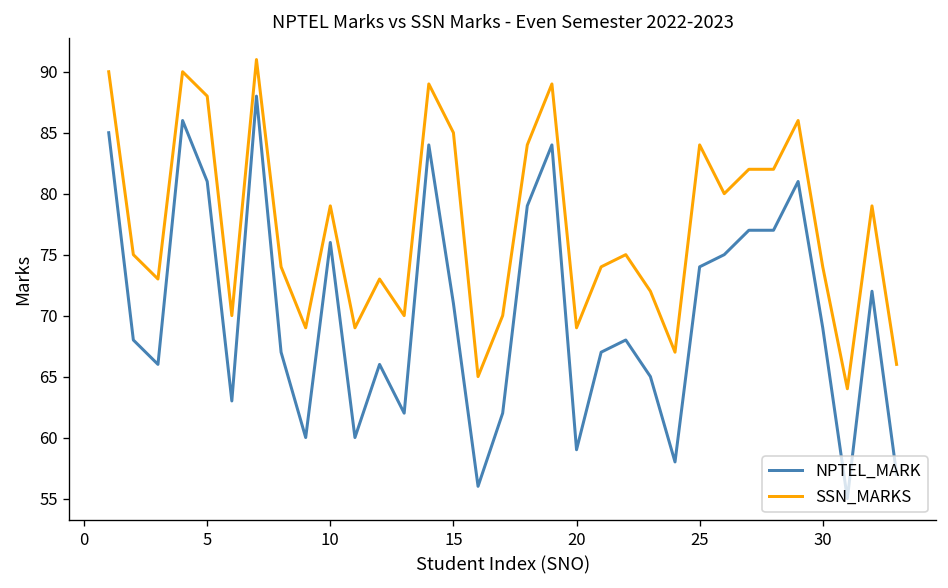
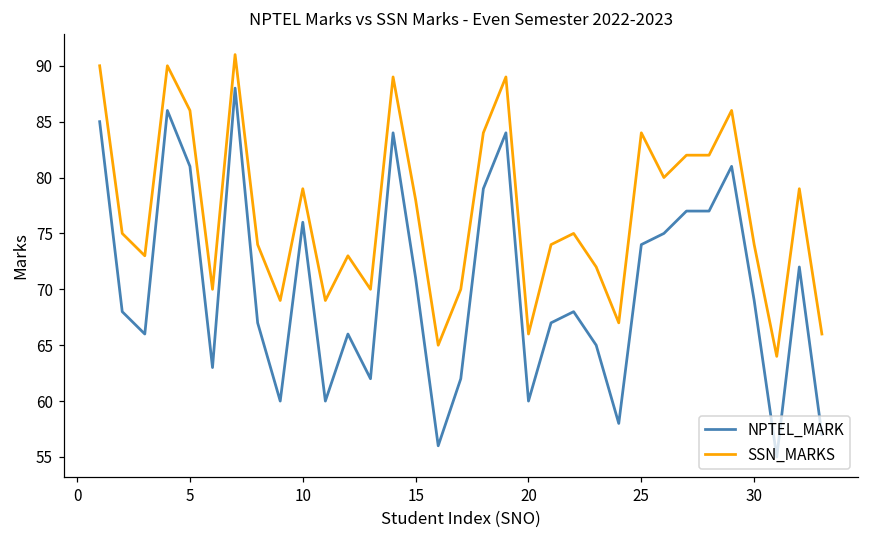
SSN_MARKS, 5: 88 -> 86
SSN_MARKS, 15: 85 -> 78
NPTEL_MARK, 20: 59 -> 60
SSN_MARKS, 20: 69 -> 66
